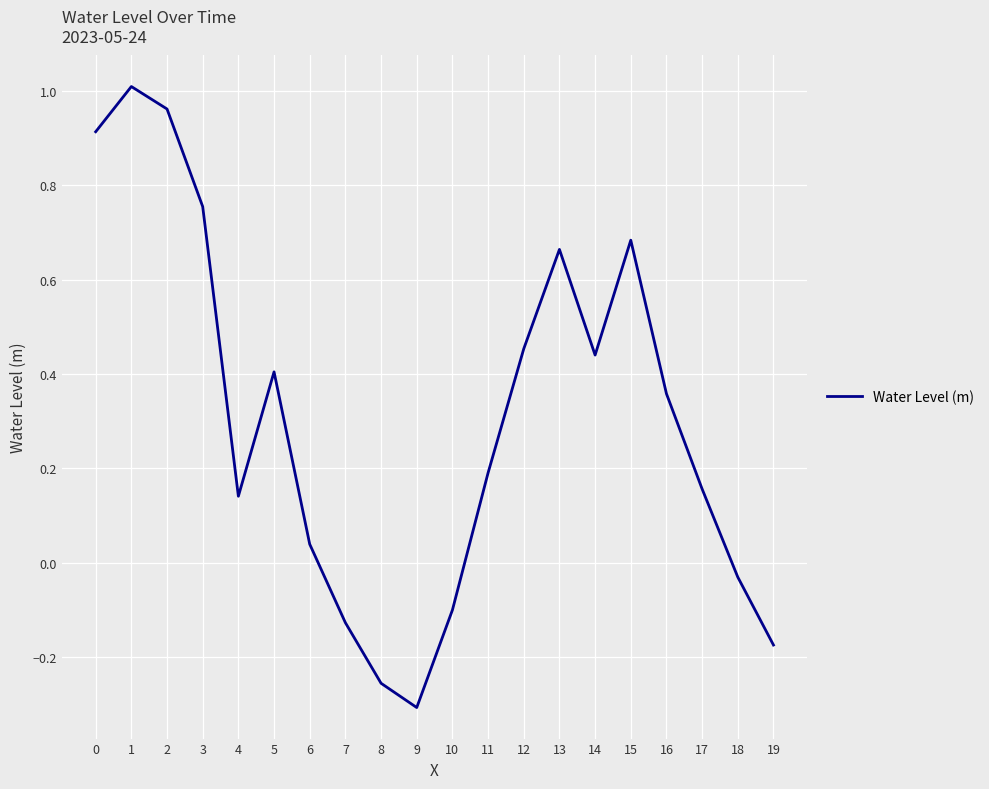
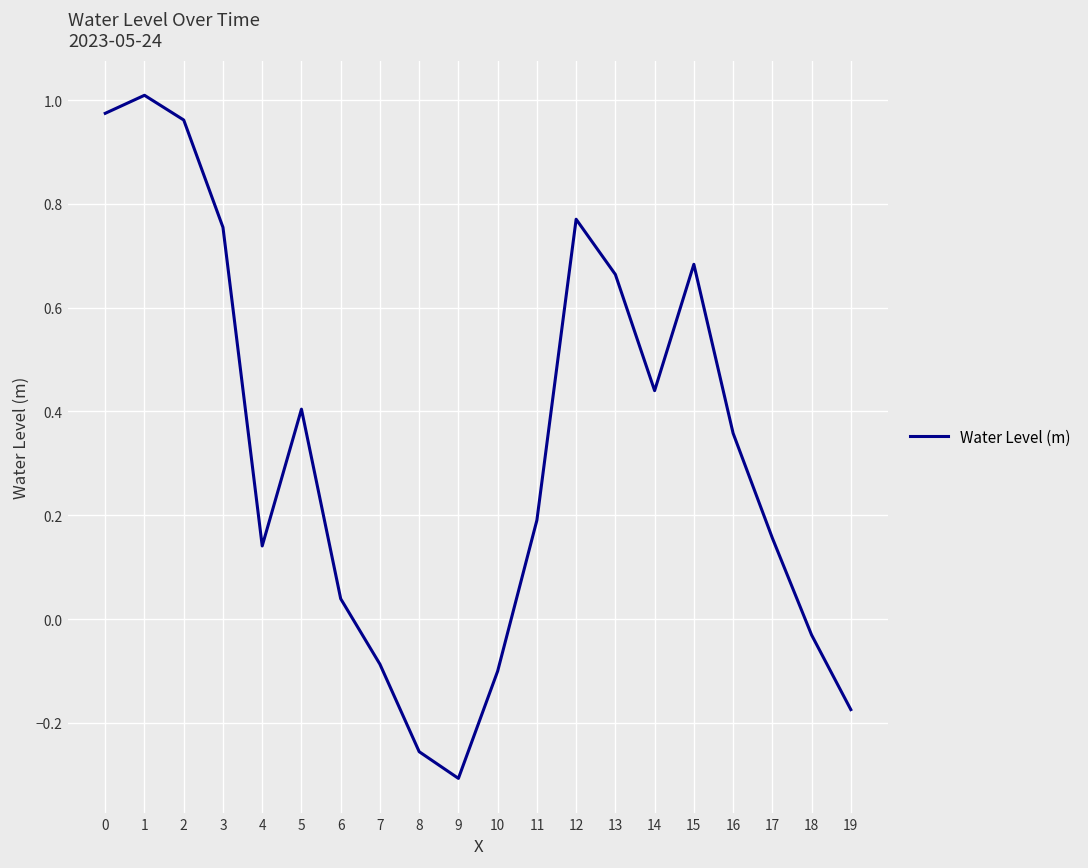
0: 0.91 -> 0.97
7: -0.13 -> -0.09
12: 0.45 -> 0.77
